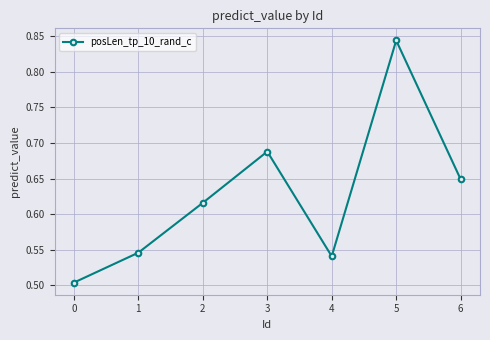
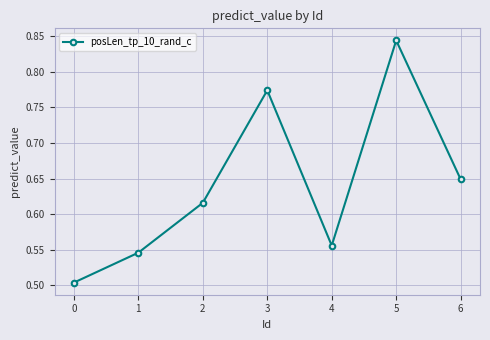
3: 0.69 -> 0.77
4: 0.54 -> 0.56
